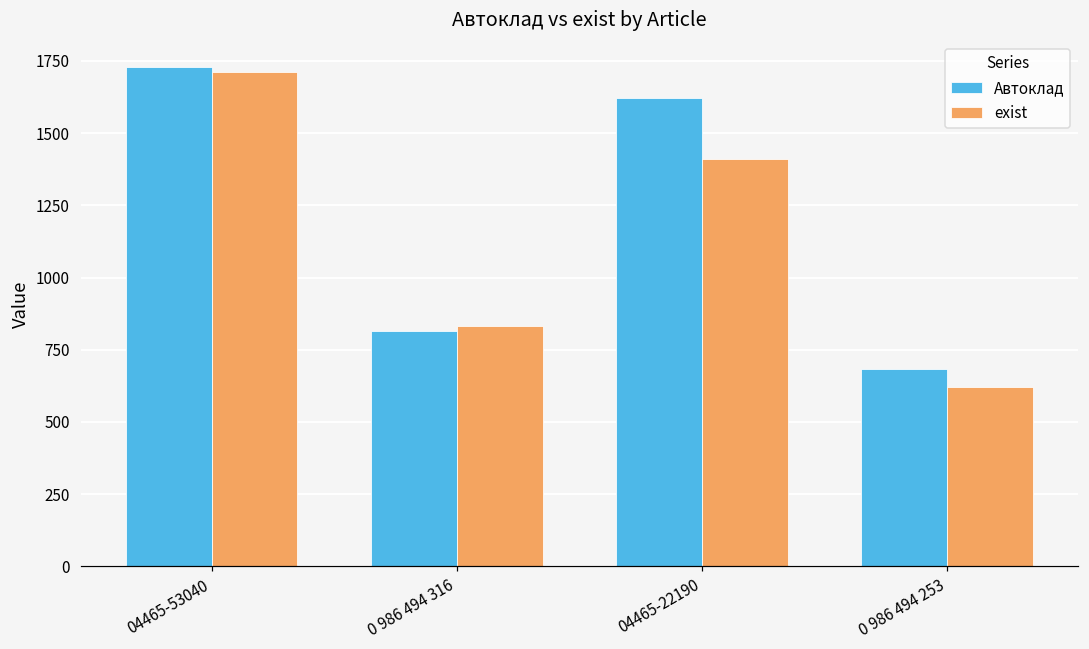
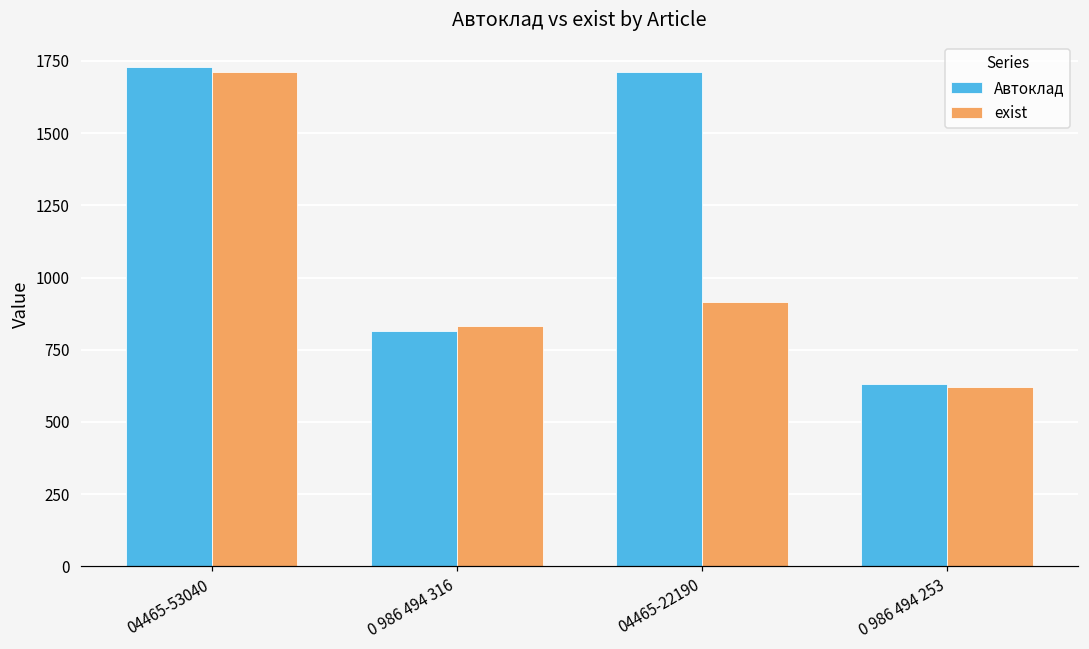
Автоклад, 04465-22190: 1620 -> 1710
exist, 04465-22190: 1410 -> 920
Автоклад, 0 986 494 253: 680 -> 630
